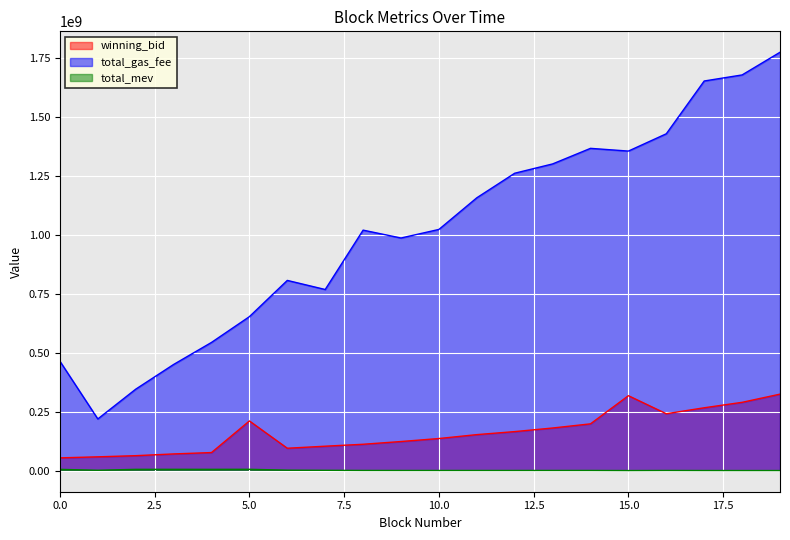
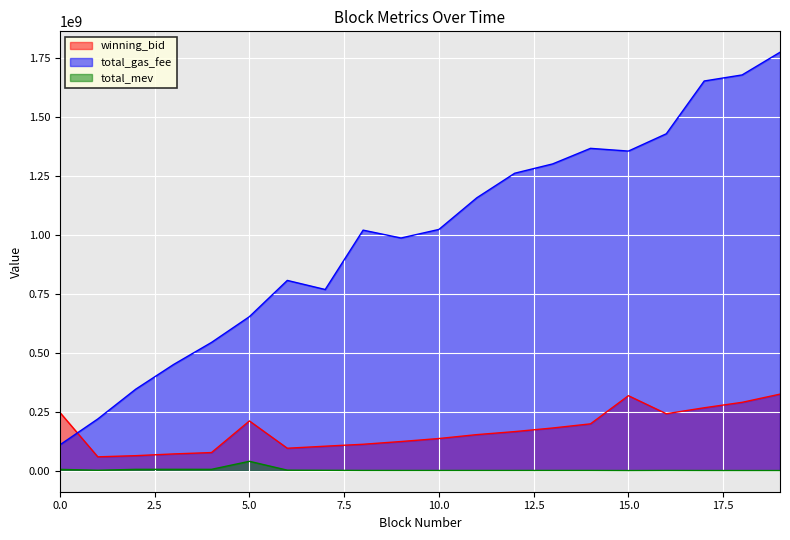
winning_bid, 0.0: 50000000 -> 250000000
total_gas_fee, 0.0: 460000000 -> 110000000
total_mev, 5.0: 10000000 -> 40000000
